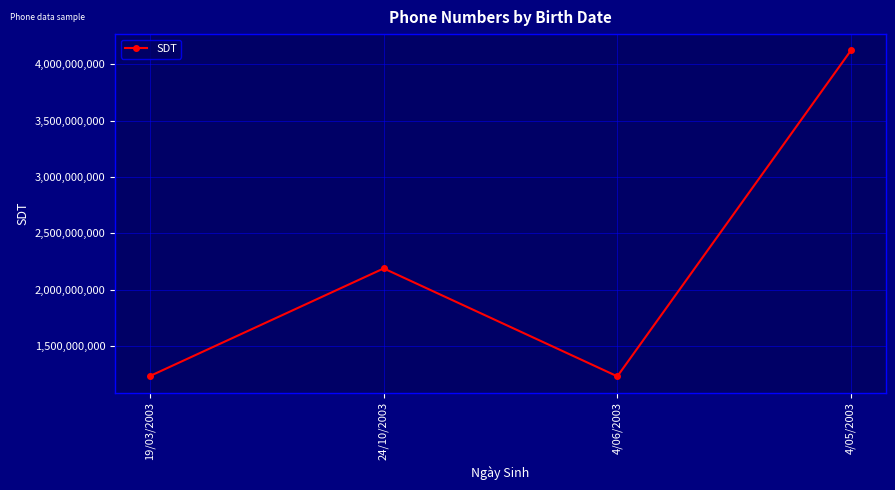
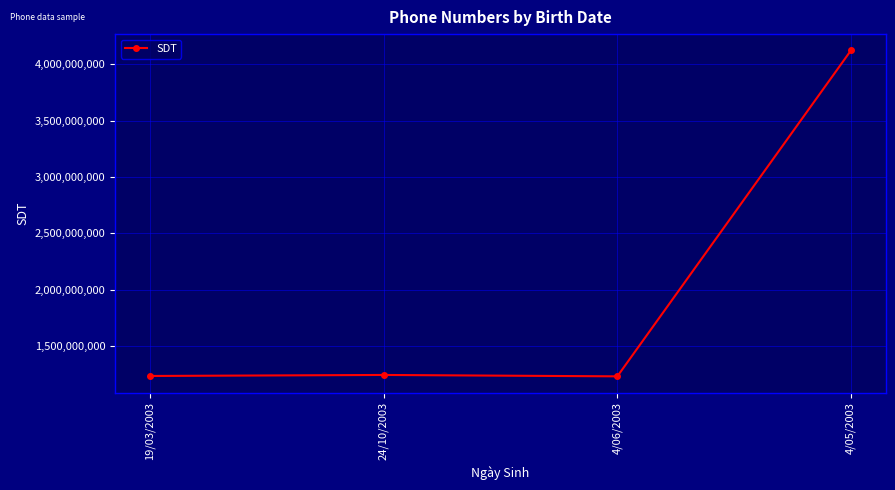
24/10/2003: 2,190,000,000 -> 1,240,000,000
